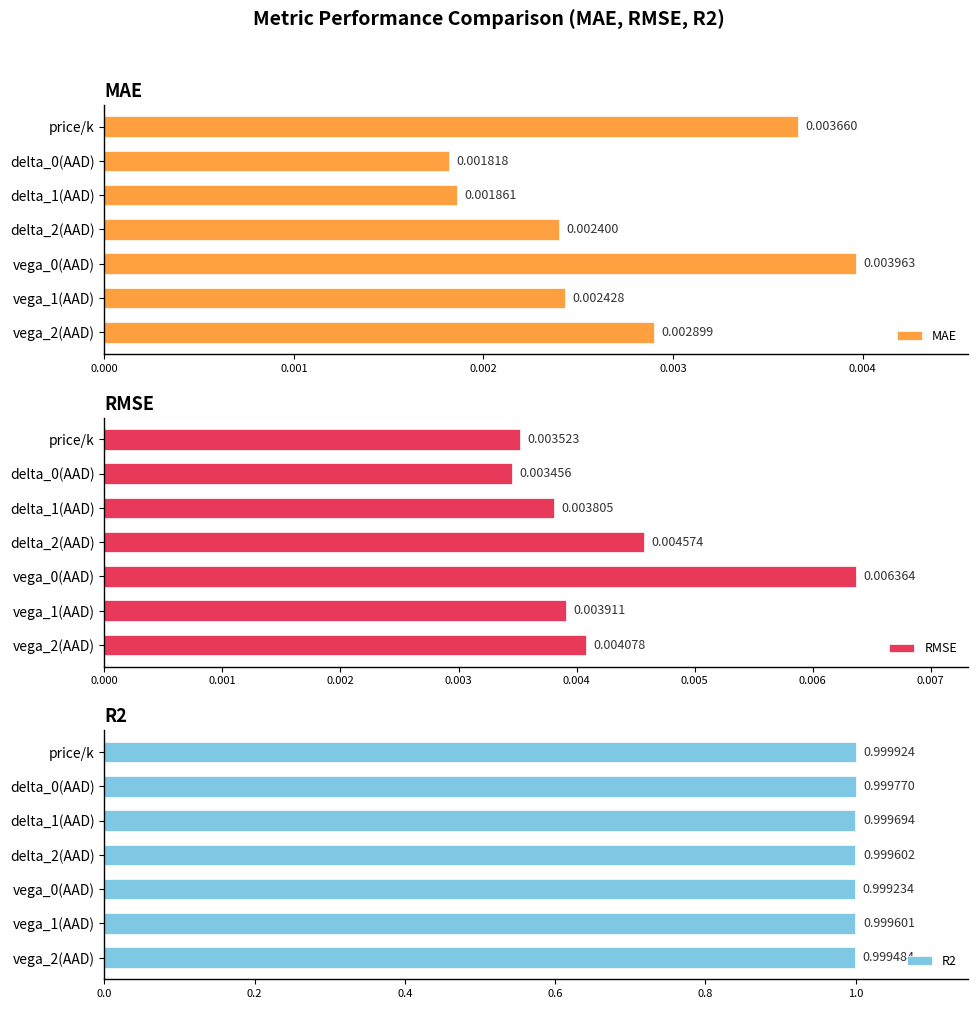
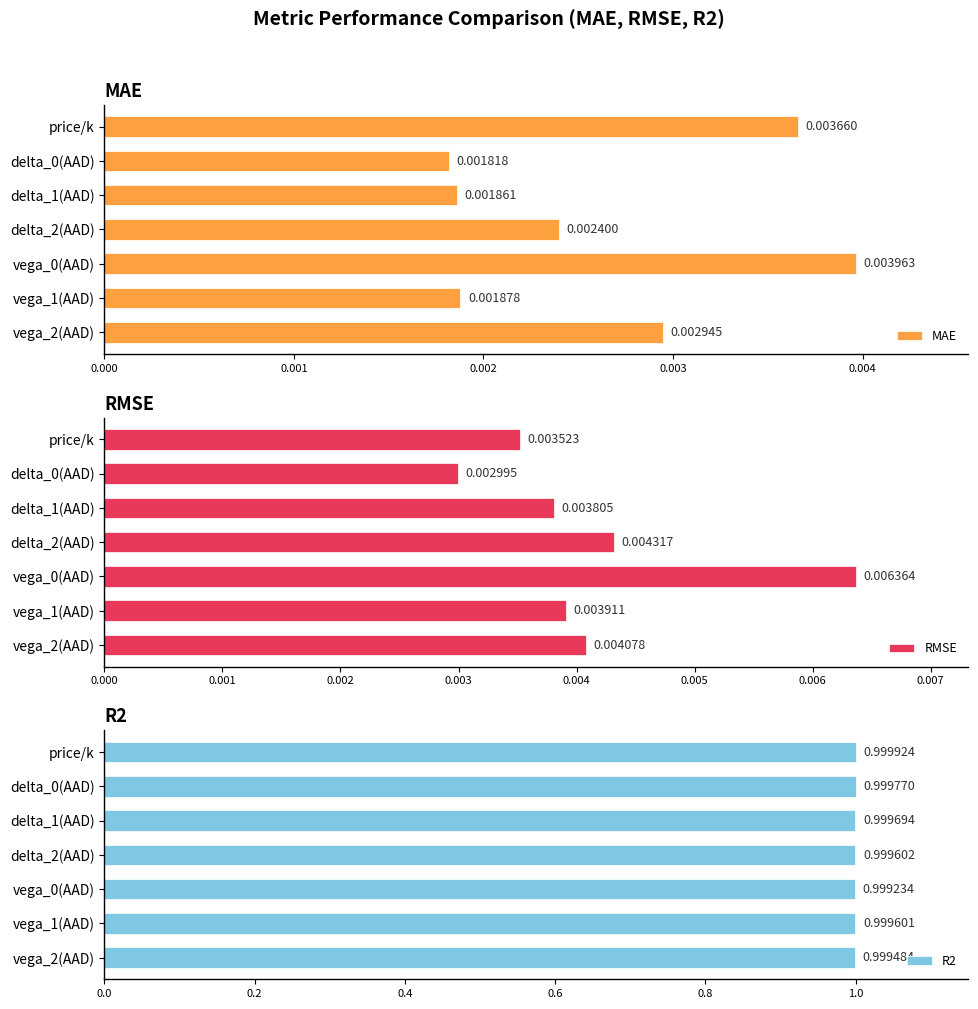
MAE, vega_1(AAD): 0.002428 -> 0.001878
MAE, vega_2(AAD): 0.002899 -> 0.002945
RMSE, delta_0(AAD): 0.003456 -> 0.002995
RMSE, delta_2(AAD): 0.004574 -> 0.004317
